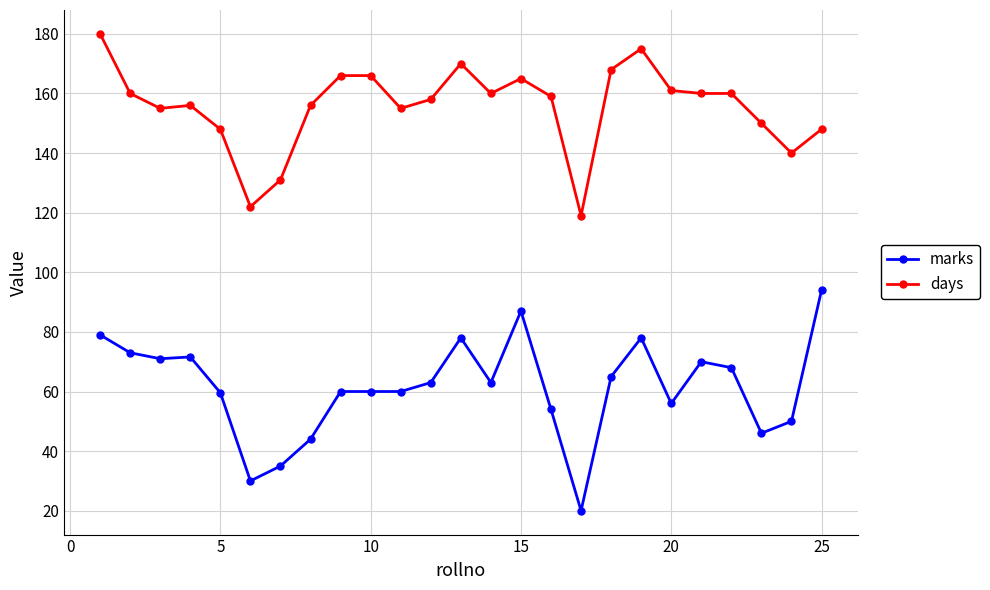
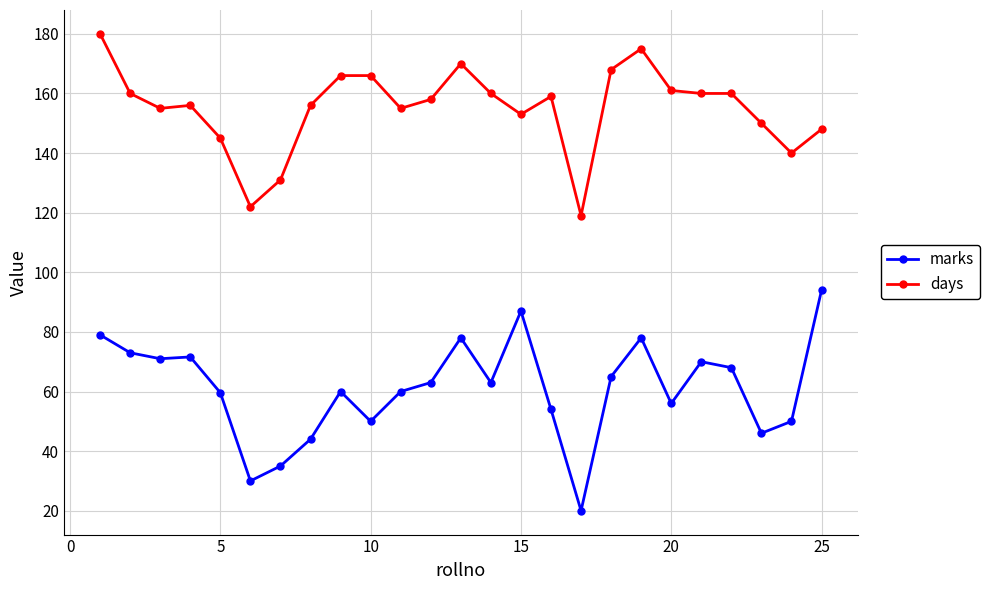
days, 5: 148 -> 145
marks, 10: 60 -> 50
days, 15: 165 -> 153
